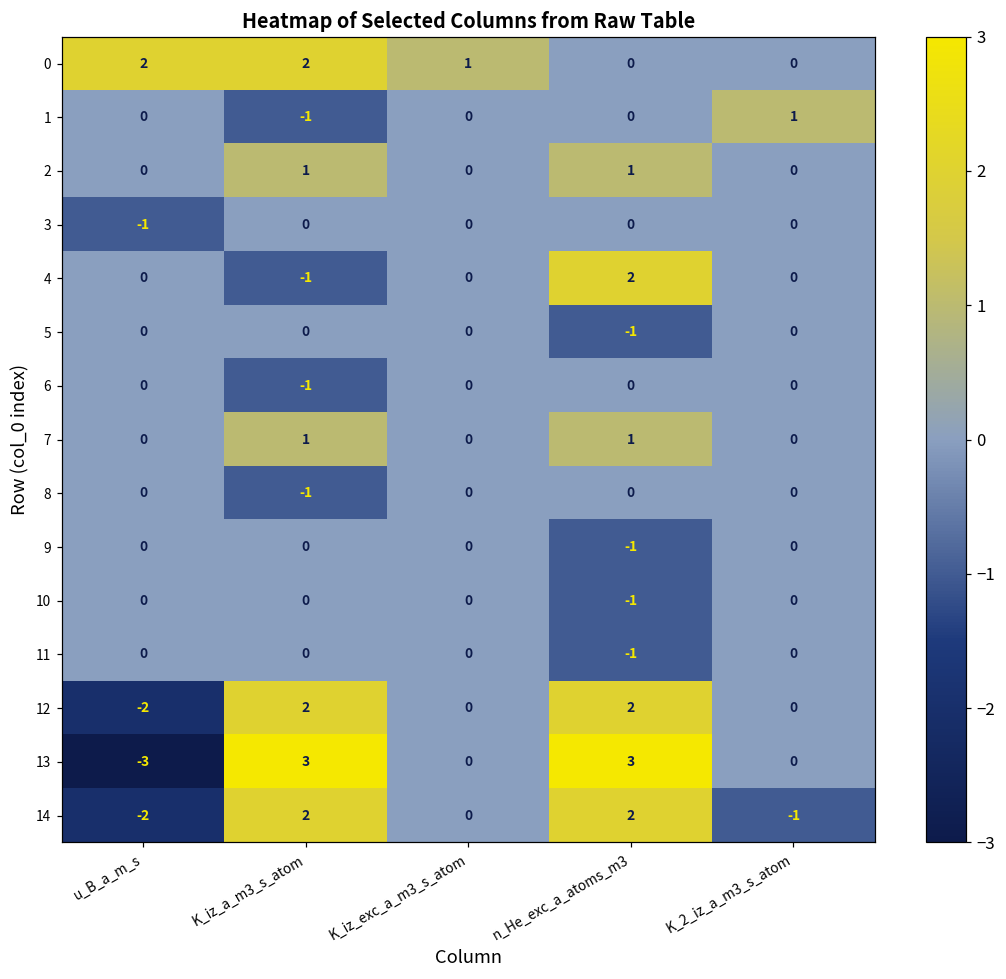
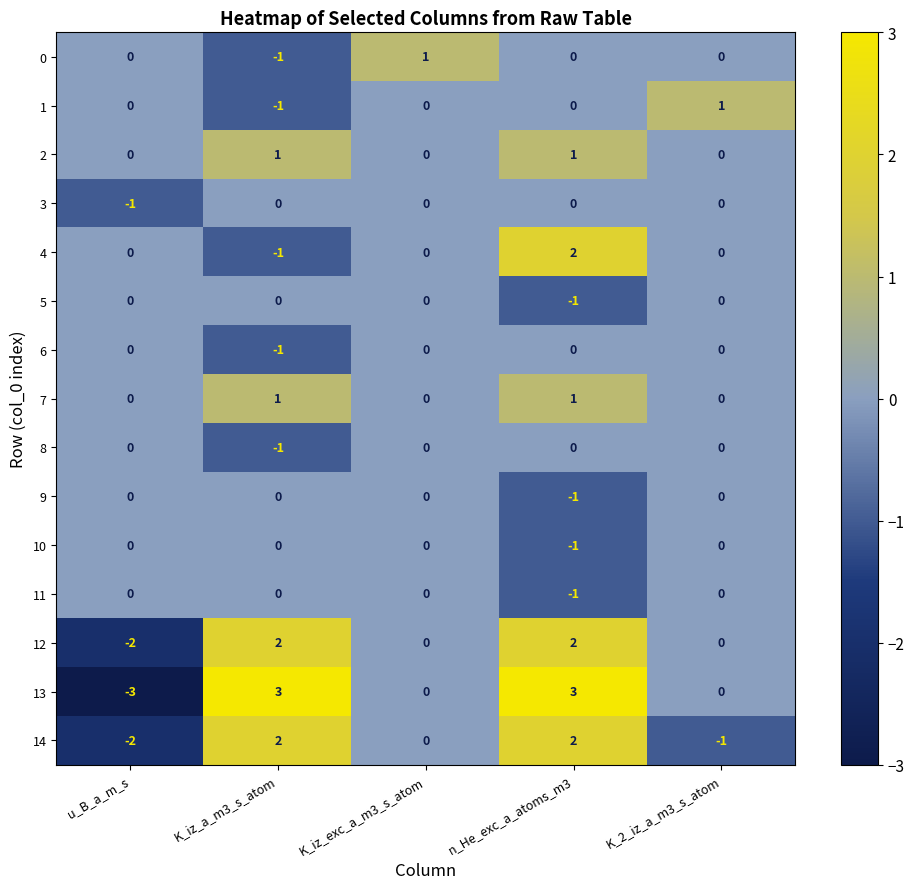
0, u_B_a_m_s: 2 -> 0
0, K_iz_a_m3_s_atom: 2 -> -1
